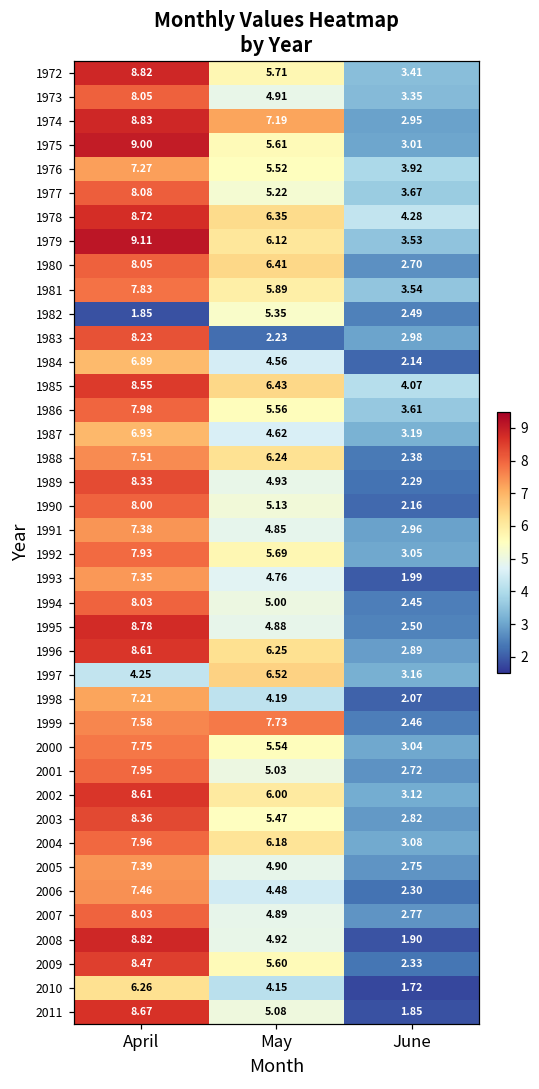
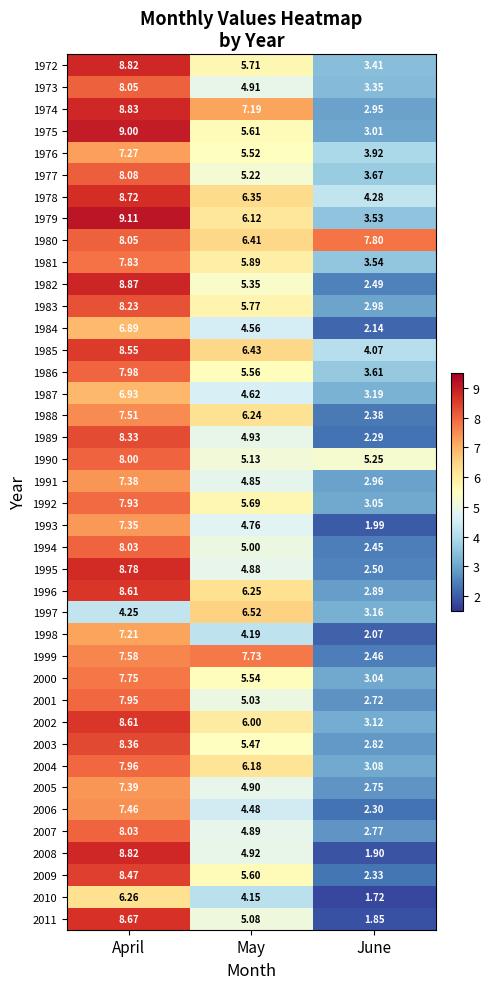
1980, June: 2.70 -> 7.80
1982, April: 1.85 -> 8.87
1983, May: 2.23 -> 5.77
1990, June: 2.16 -> 5.25
